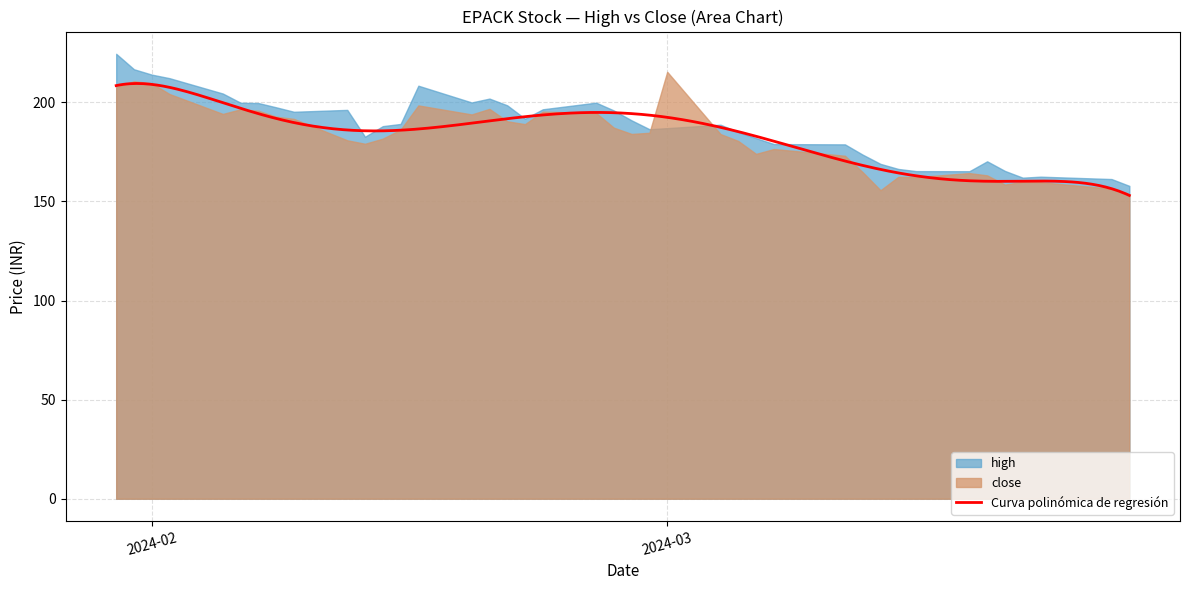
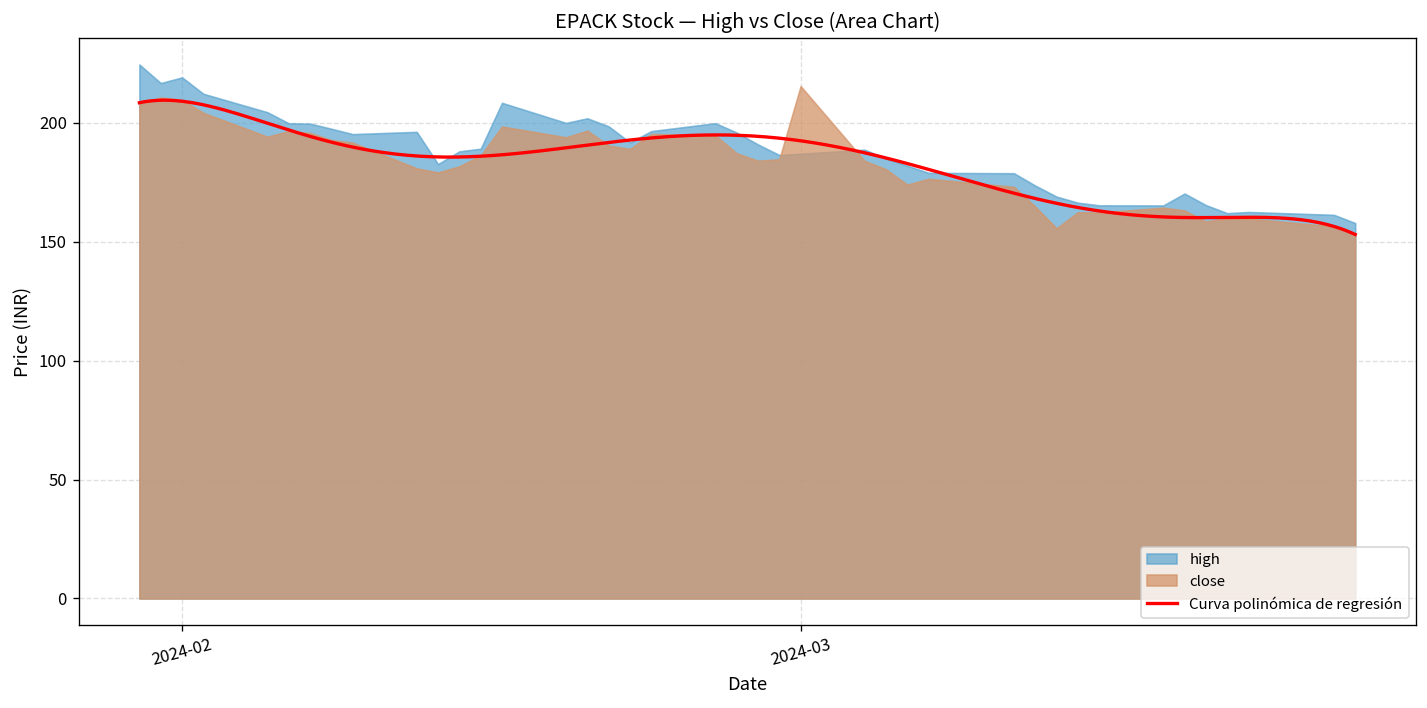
high, 2024-02: 214 -> 219
